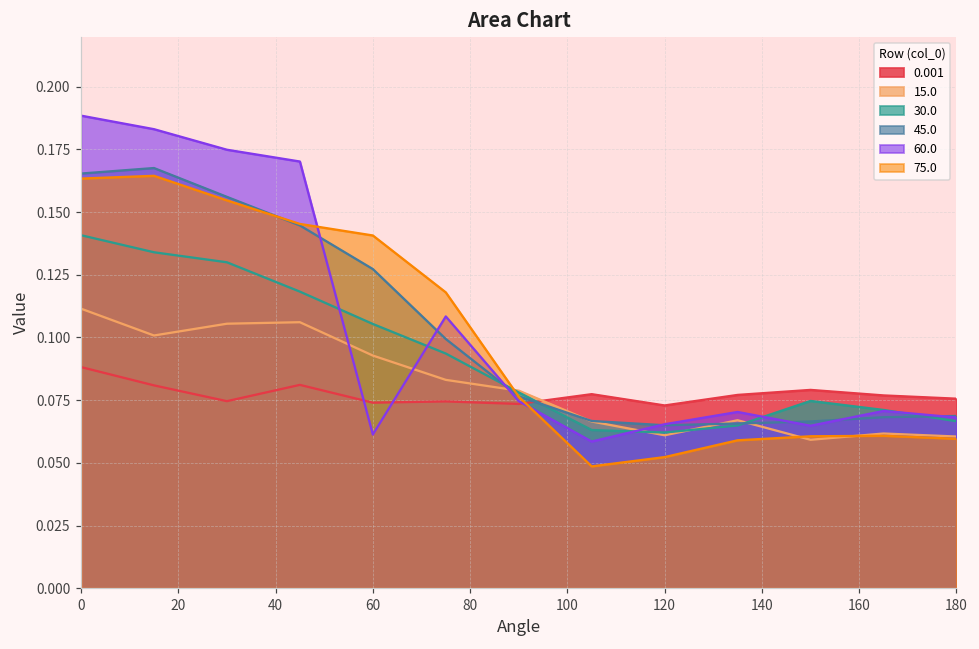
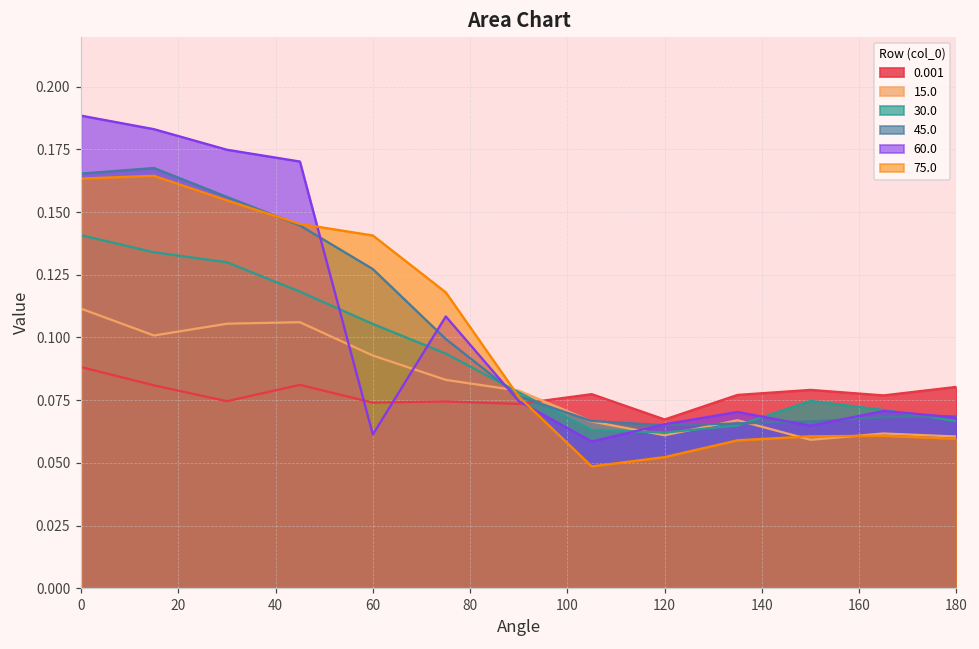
0.001, 120: 0.073 -> 0.067
0.001, 180: 0.076 -> 0.080
